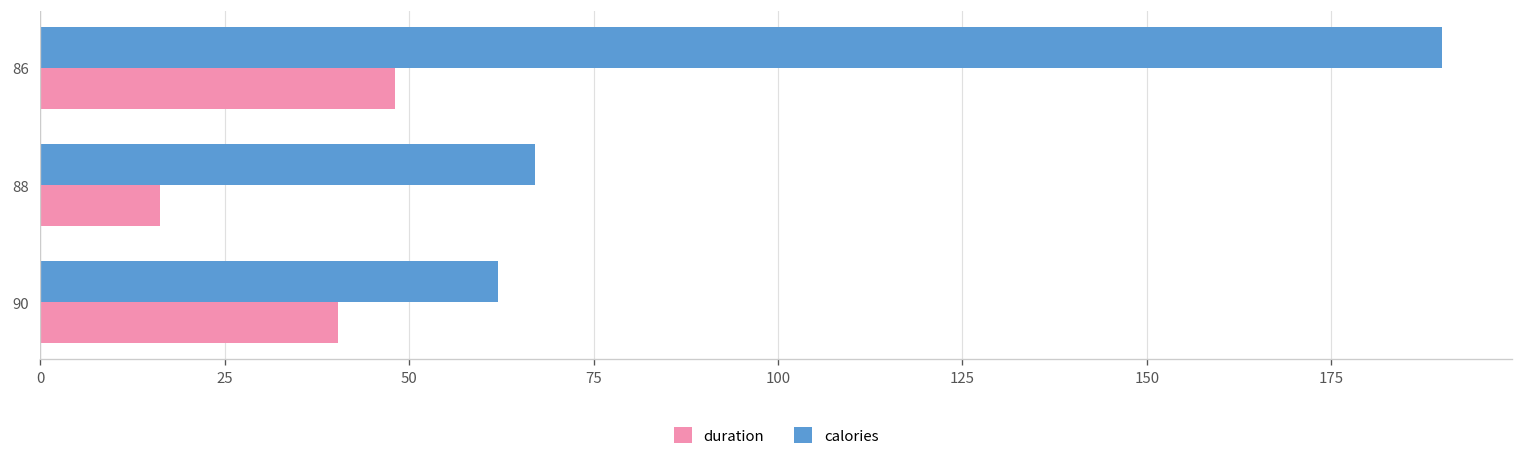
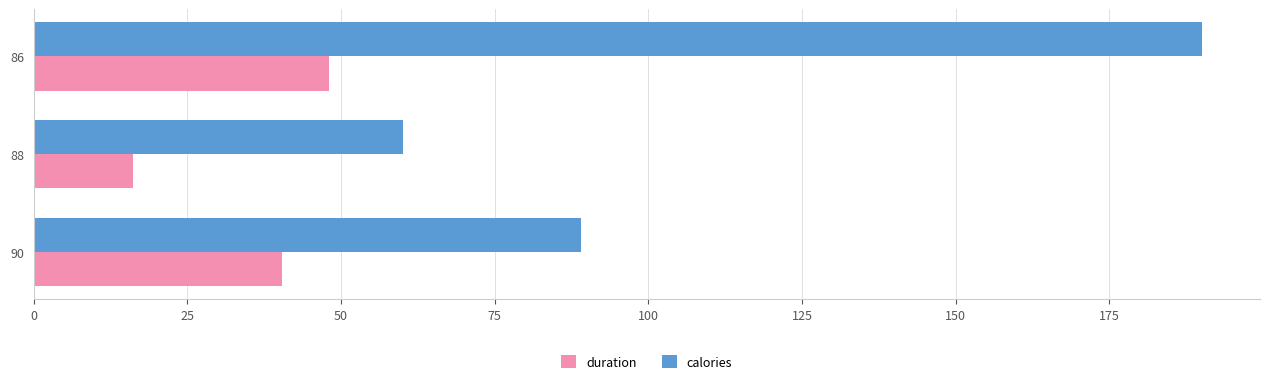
calories, 88: 67 -> 60
calories, 90: 62 -> 89
